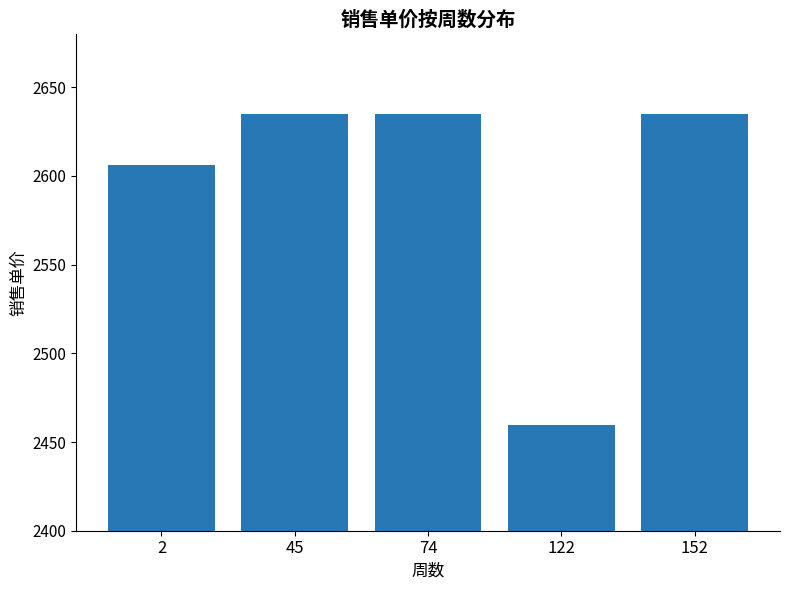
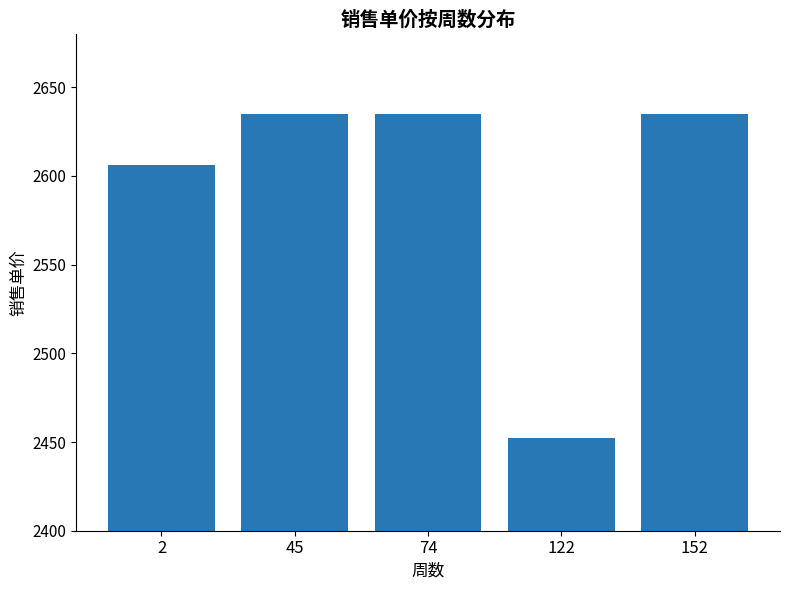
122: 2460 -> 2452
